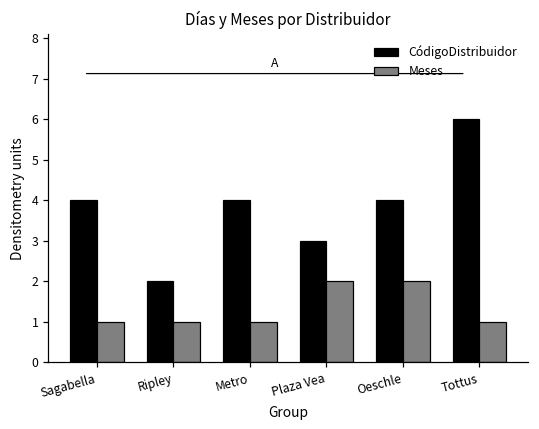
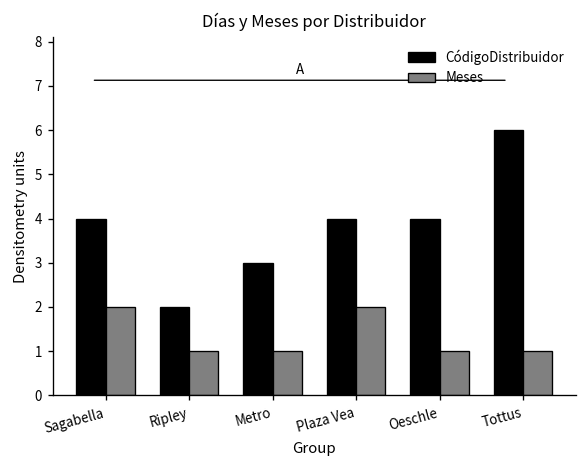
Meses, Sagabella: 1 -> 2
CódigoDistribuidor, Metro: 4 -> 3
CódigoDistribuidor, Plaza Vea: 3 -> 4
Meses, Oeschle: 2 -> 1
